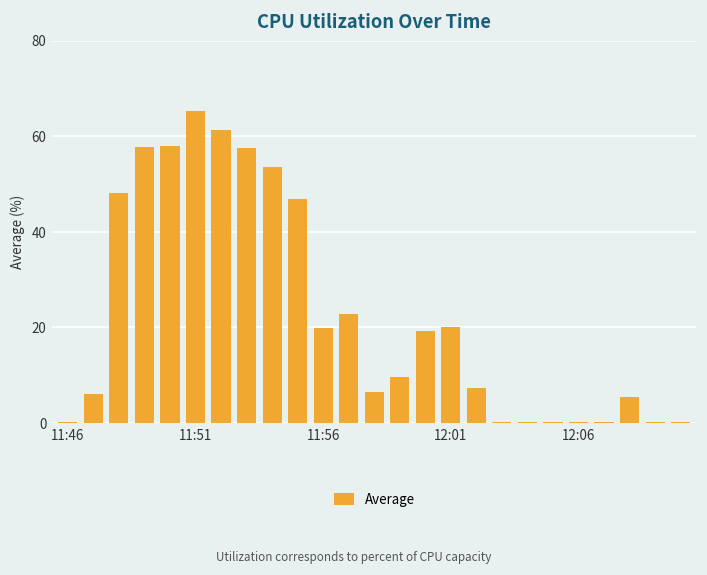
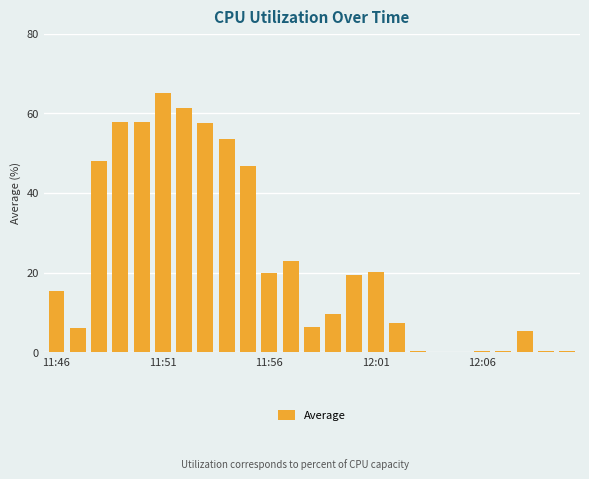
11:46: 0 -> 16
